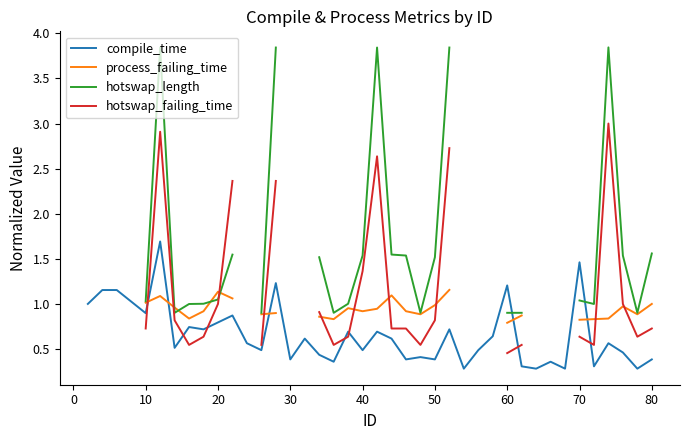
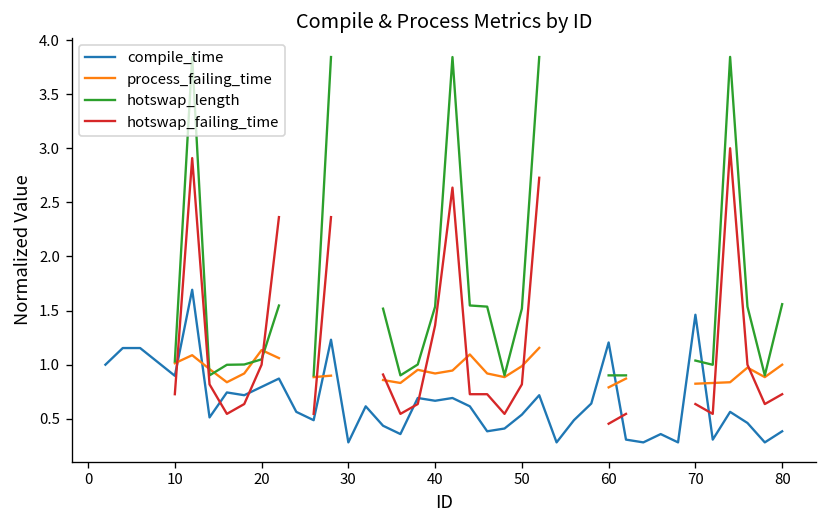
compile_time, 30: 0.4 -> 0.3
compile_time, 40: 0.5 -> 0.7
compile_time, 50: 0.4 -> 0.5
